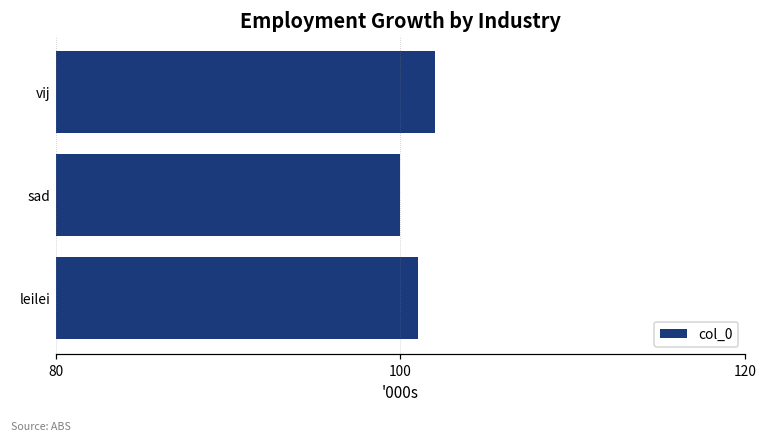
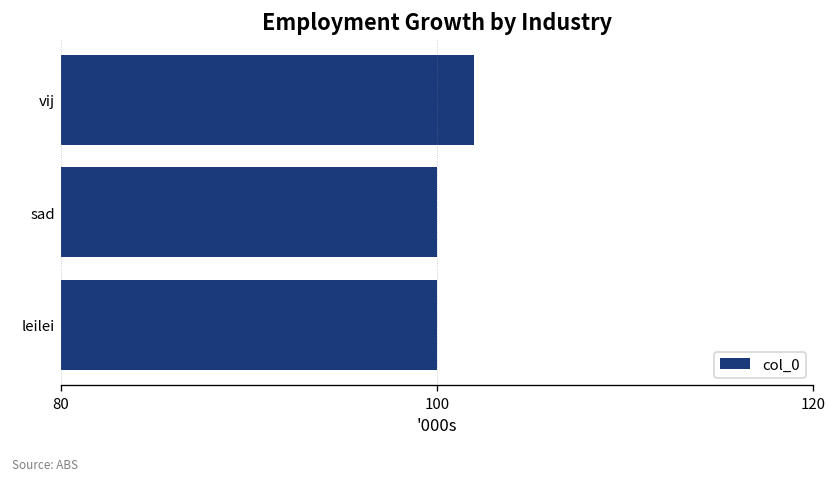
leilei: 101 -> 100
